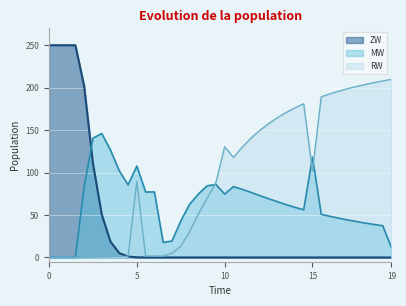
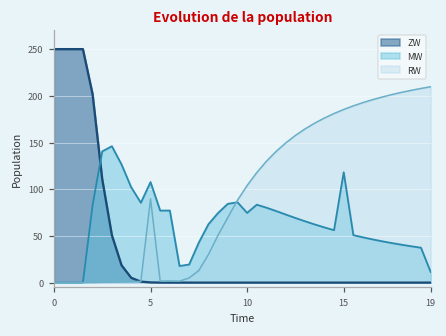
RW, 10: 130 -> 100
RW, 15: 100 -> 190
